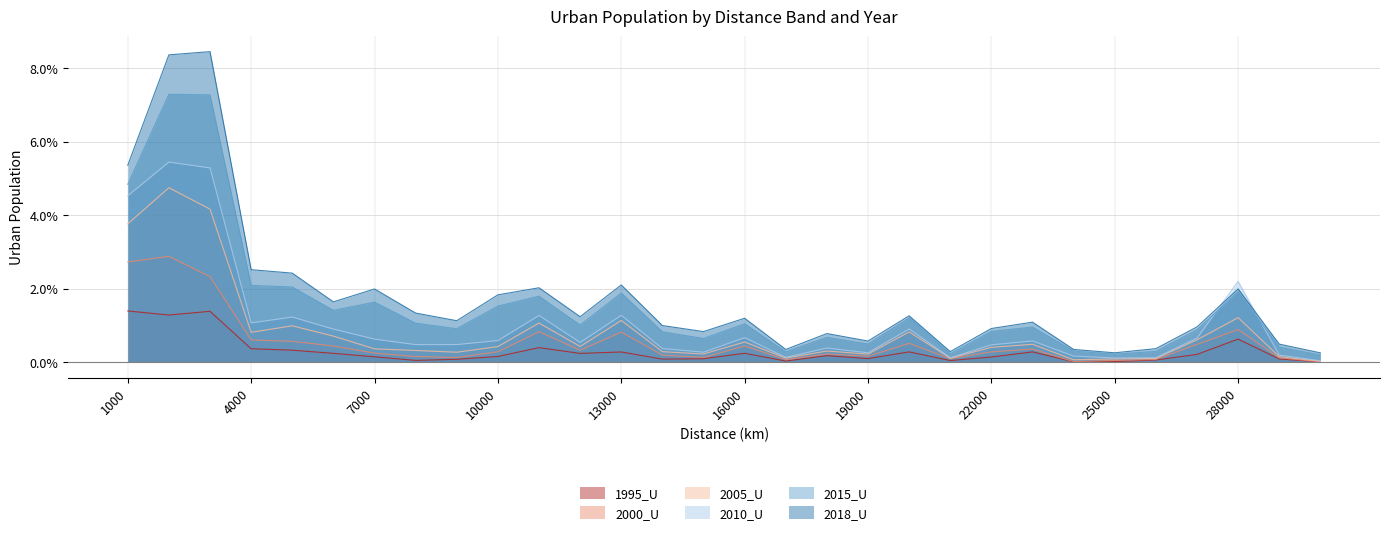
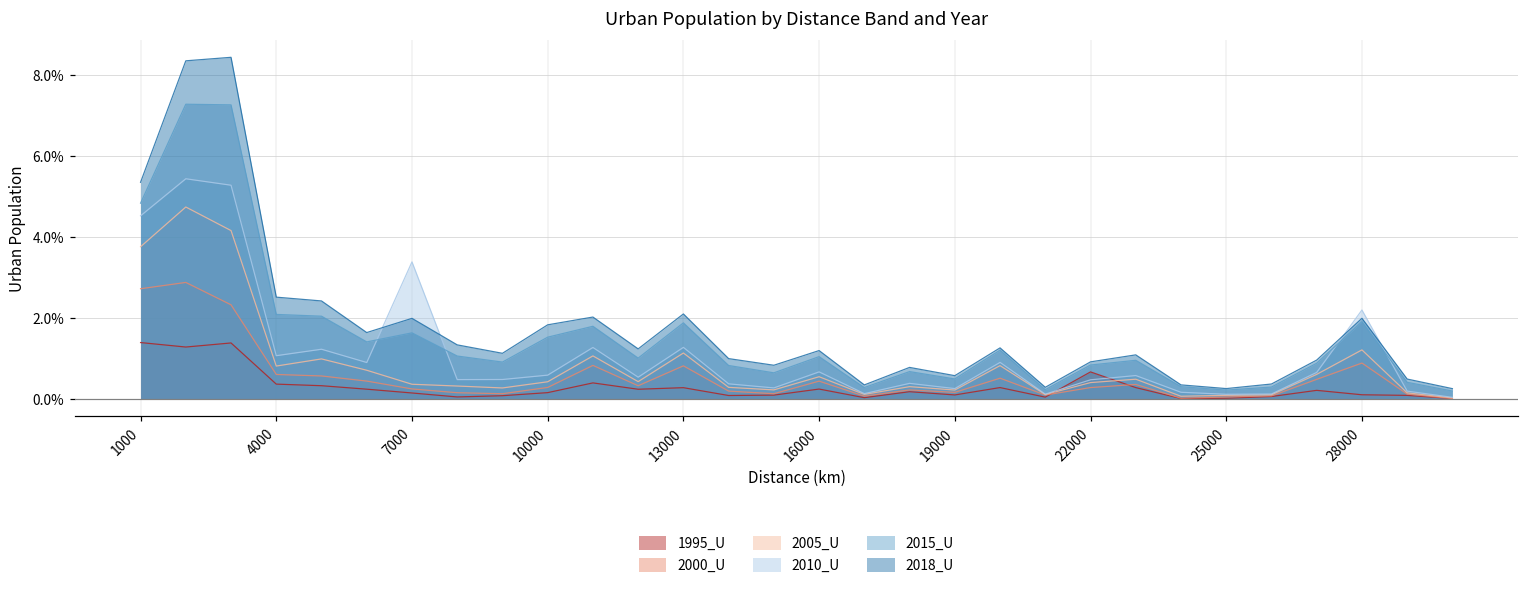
2010_U, 7000: 0.6% -> 3.4%
1995_U, 22000: 0.1% -> 0.7%
1995_U, 28000: 0.6% -> 0.1%
